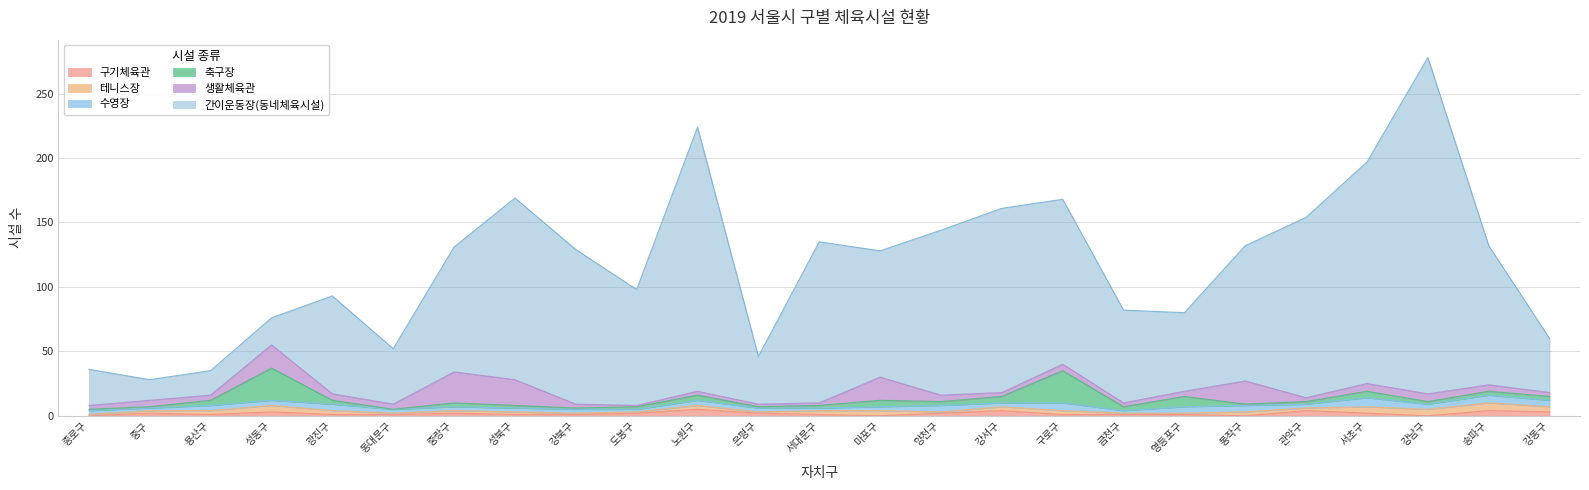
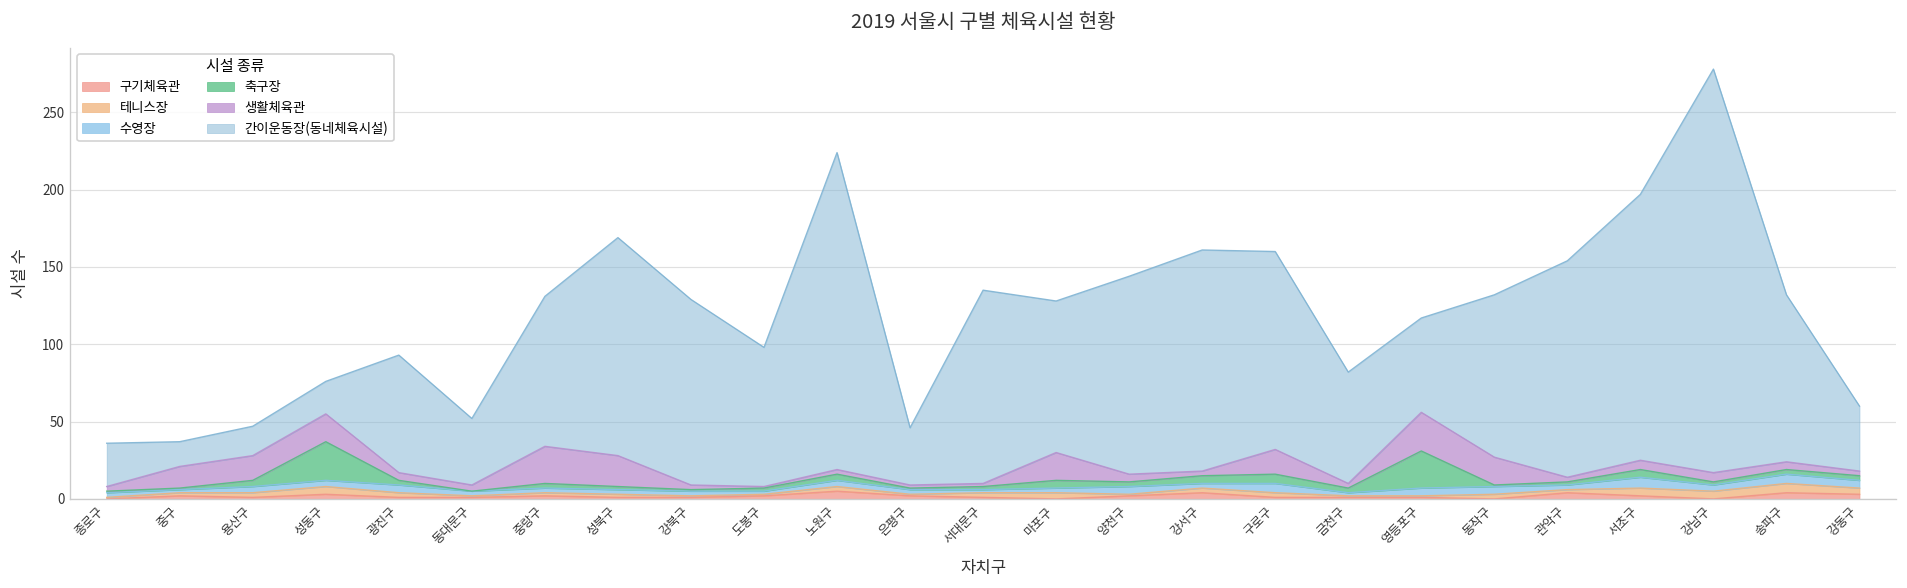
생활체육관, 중구: 5 -> 14
생활체육관, 용산구: 4 -> 16
축구장, 구로구: 25 -> 6
생활체육관, 구로구: 5 -> 16
축구장, 영등포구: 8 -> 24
생활체육관, 영등포구: 4 -> 25
